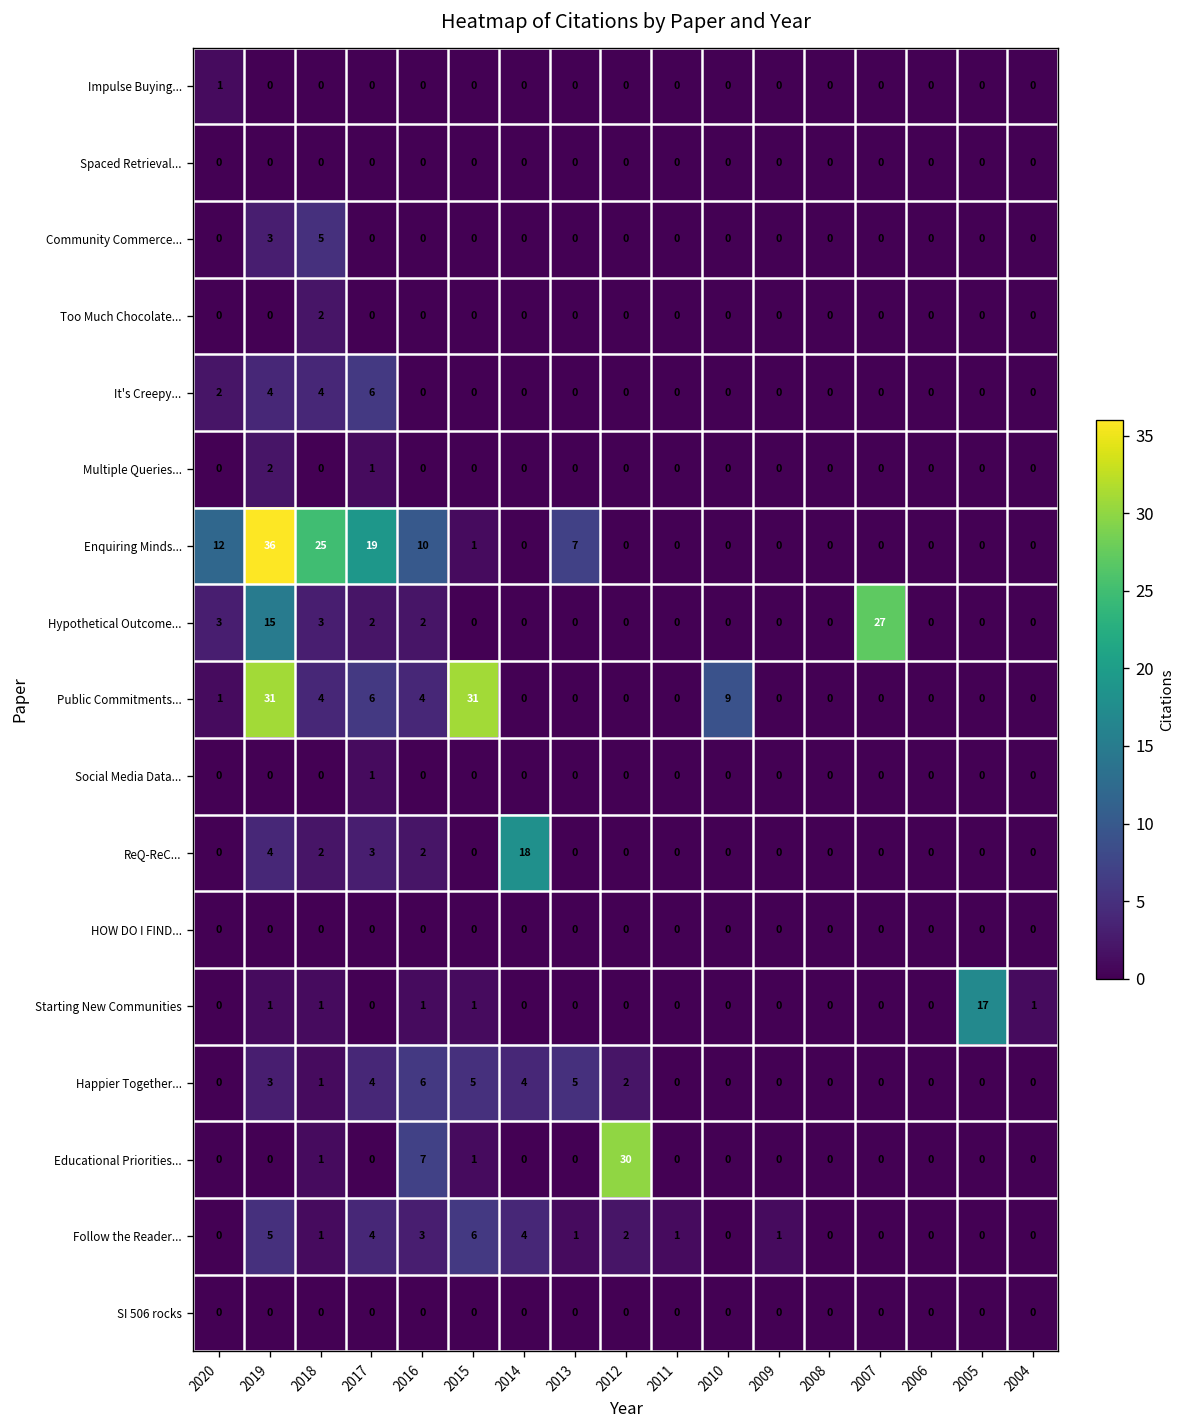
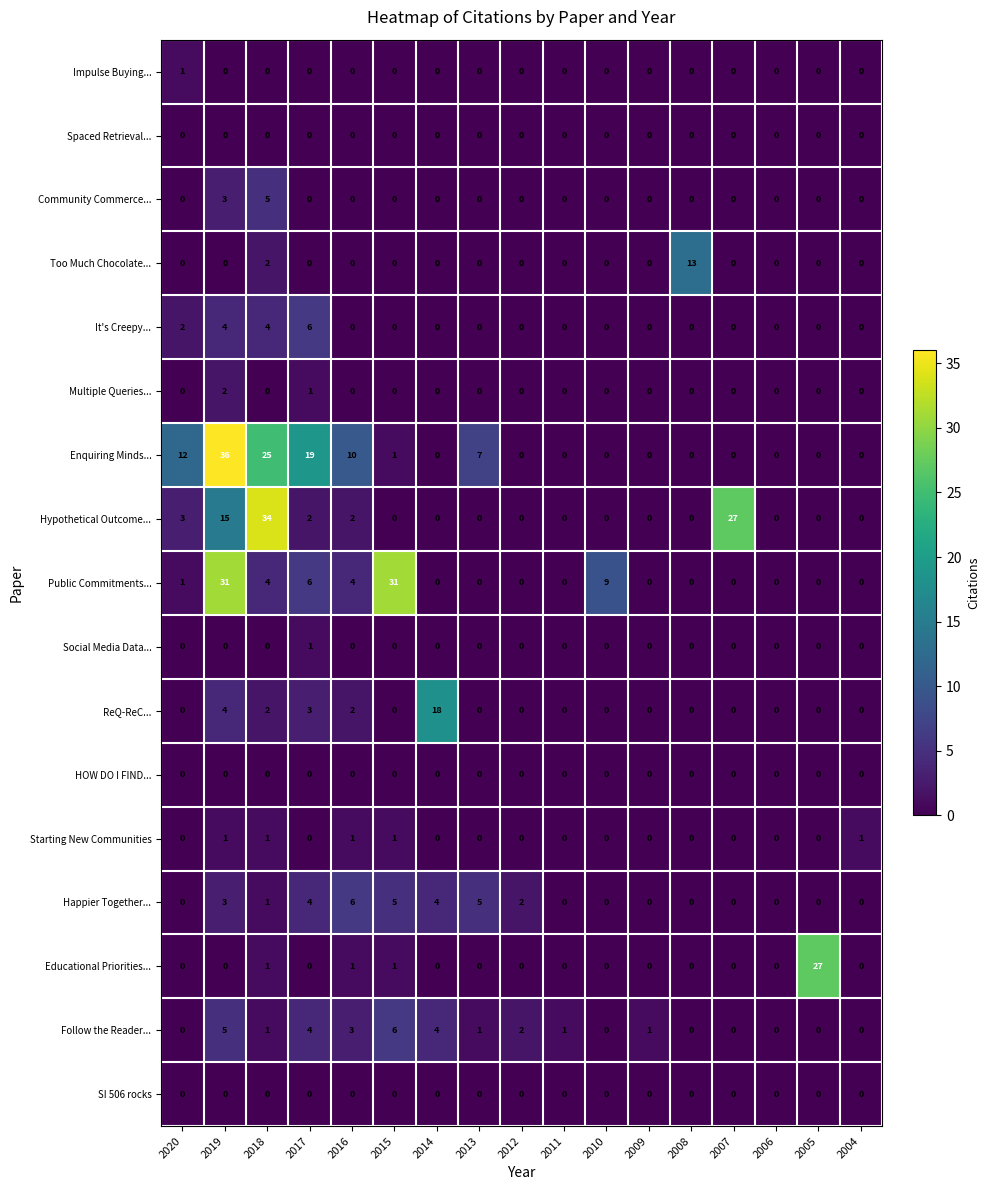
Too Much Chocolate..., 2008: 0 -> 13
Hypothetical Outcome..., 2018: 3 -> 34
Starting New Communities, 2005: 17 -> 0
Educational Priorities..., 2016: 7 -> 1
Educational Priorities..., 2012: 30 -> 0
Educational Priorities..., 2005: 0 -> 27
